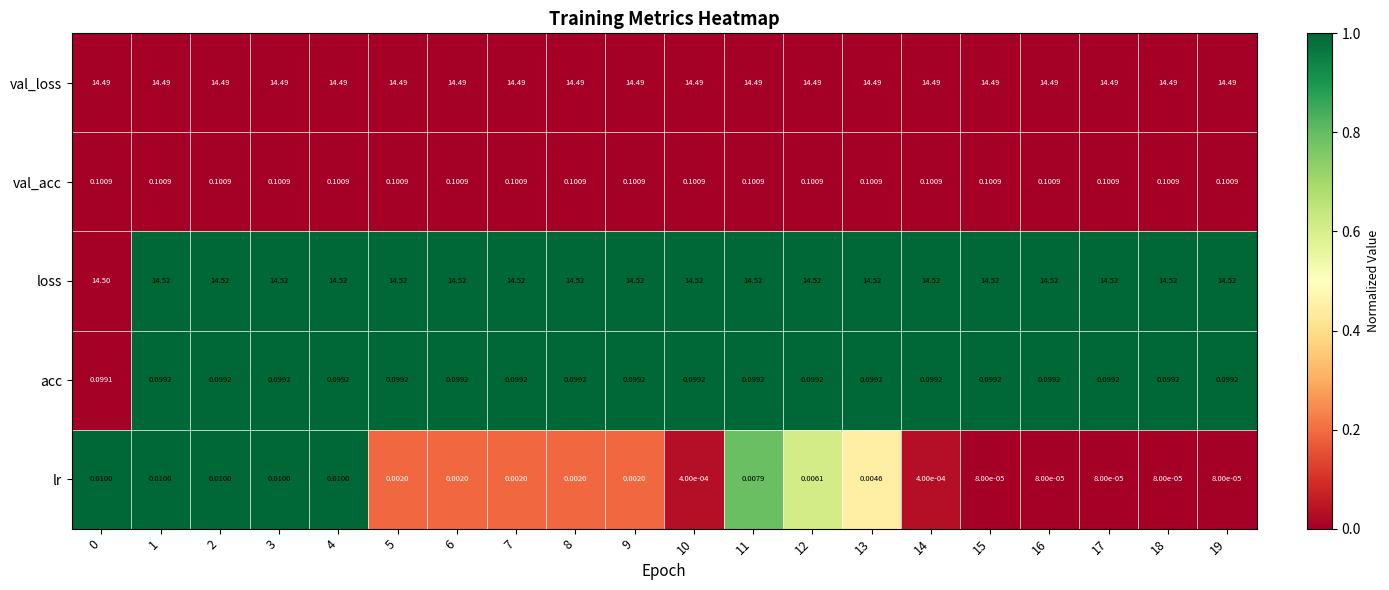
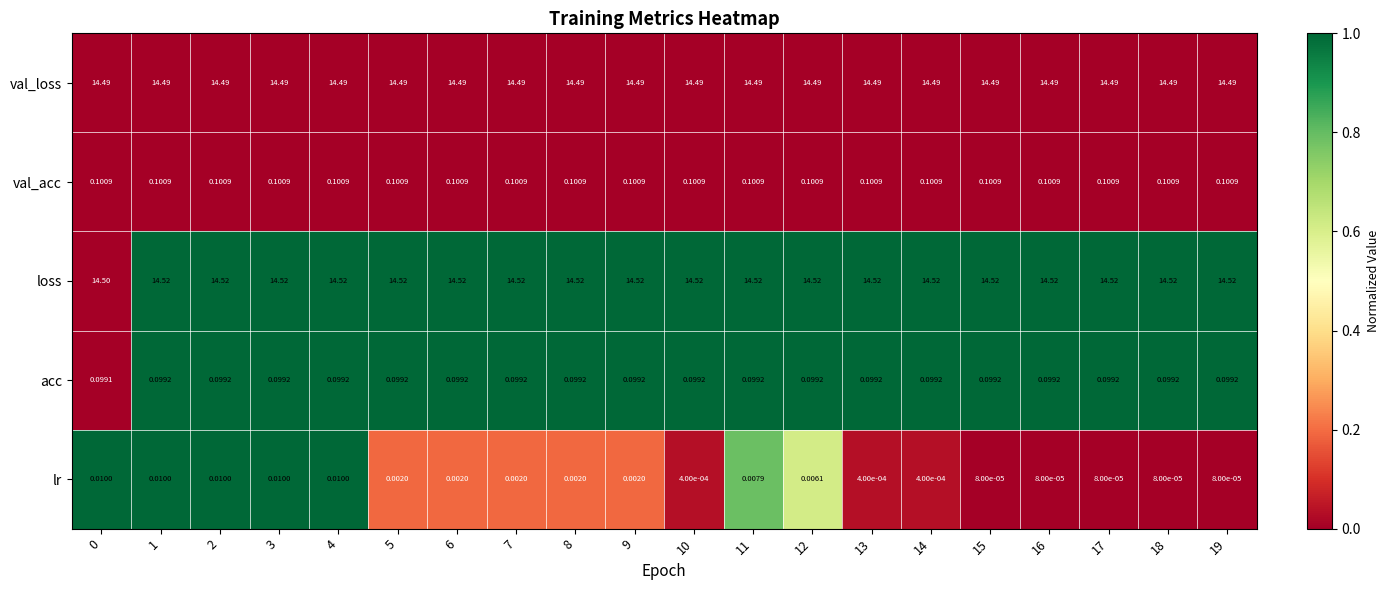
lr, 13: 0.0046 -> 4.00e-04
